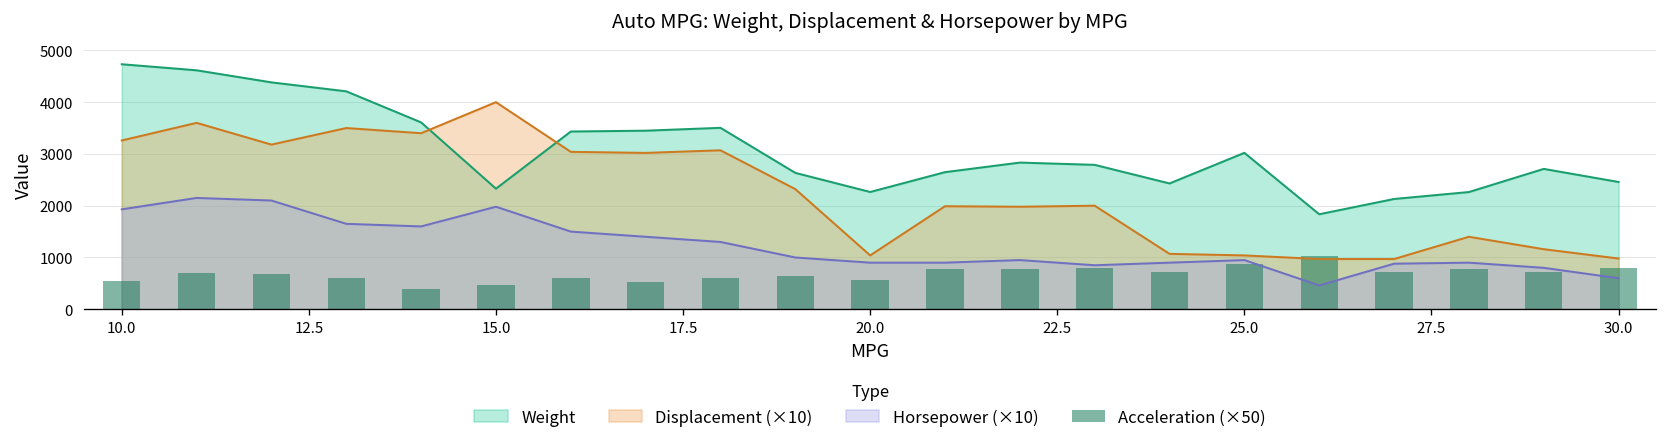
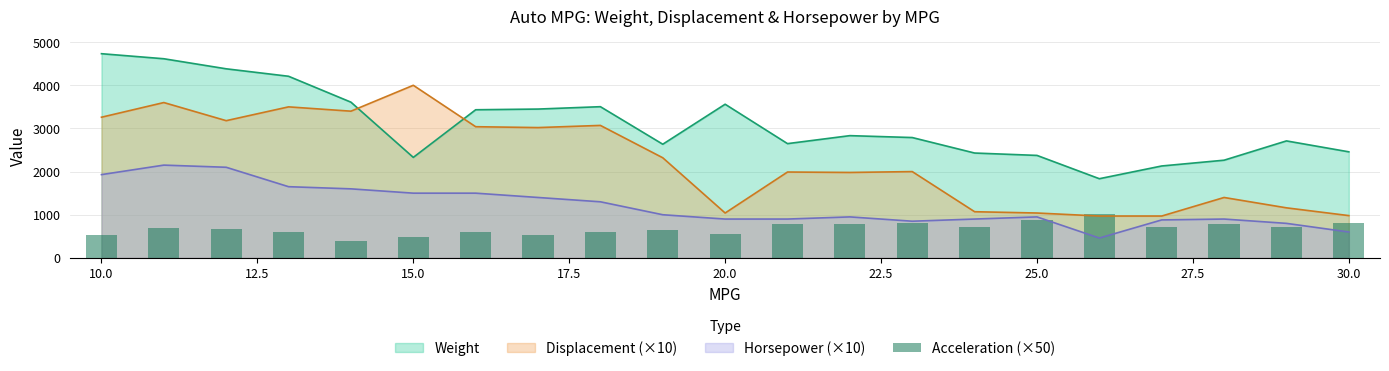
Horsepower (×10), 15.0: 2000 -> 1500
Weight, 20.0: 2300 -> 3600
Weight, 25.0: 3000 -> 2400
